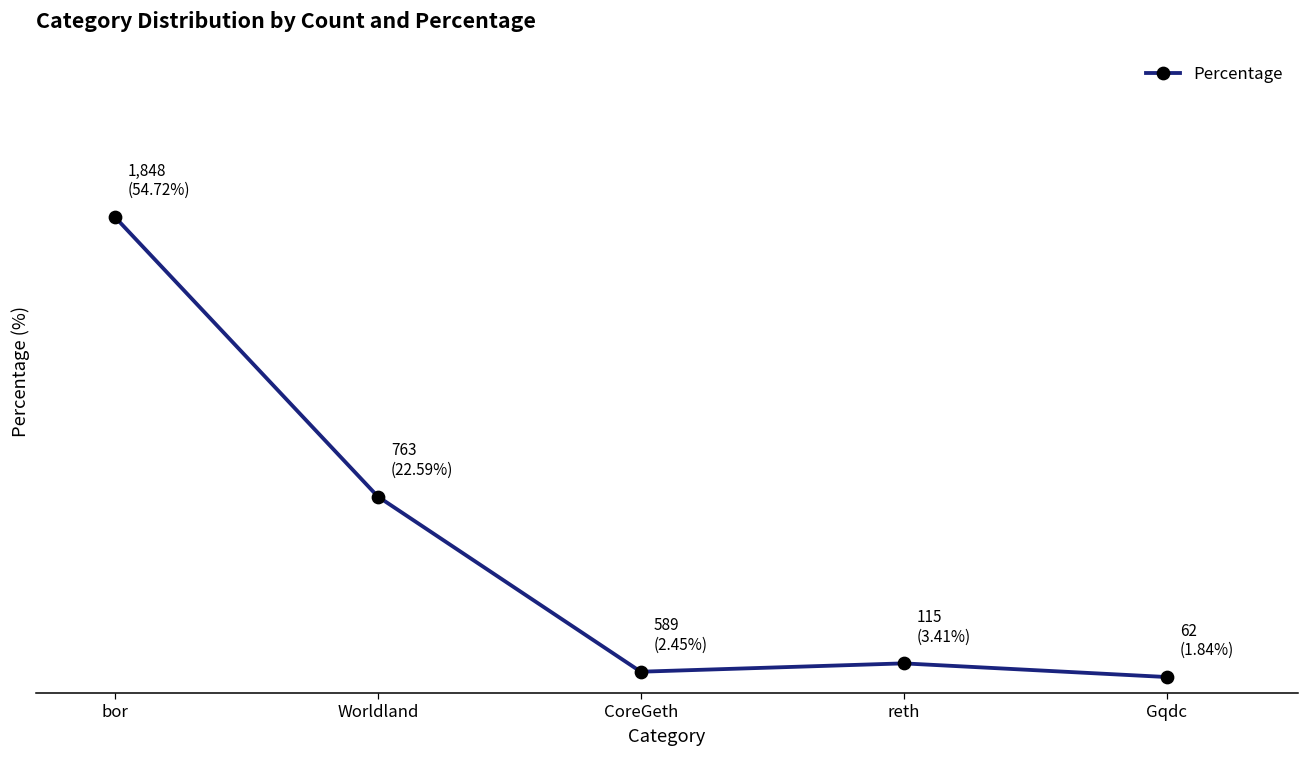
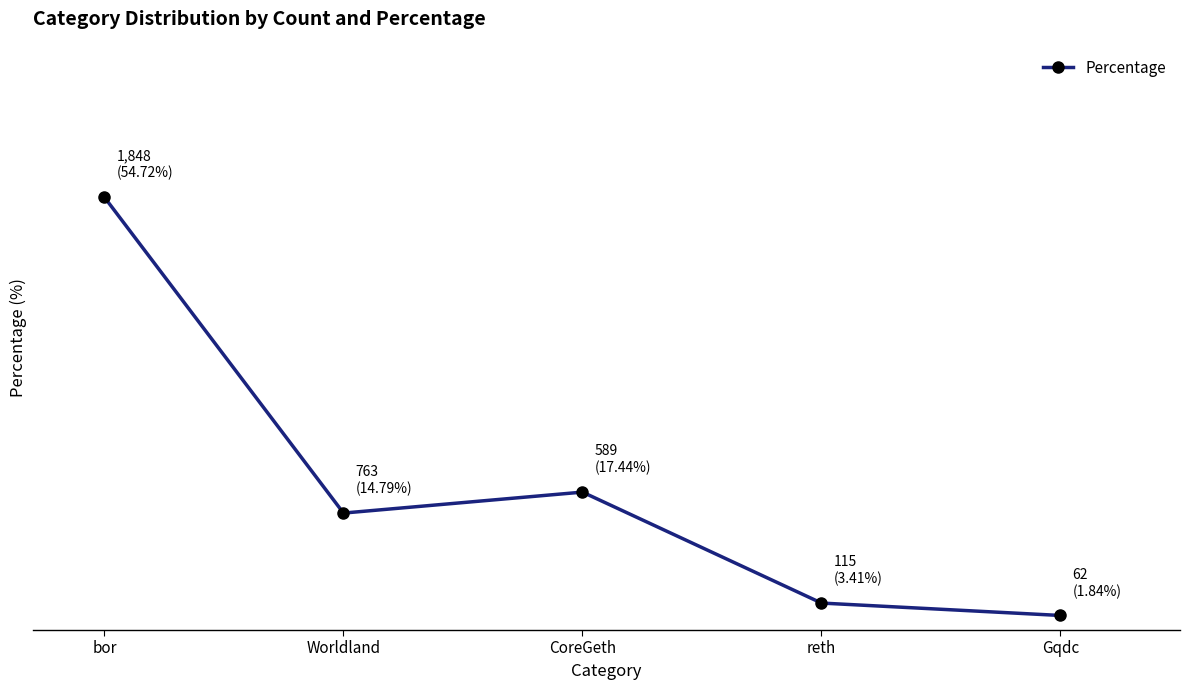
Worldland: (22.59%) -> (14.79%)
CoreGeth: (2.45%) -> (17.44%)
